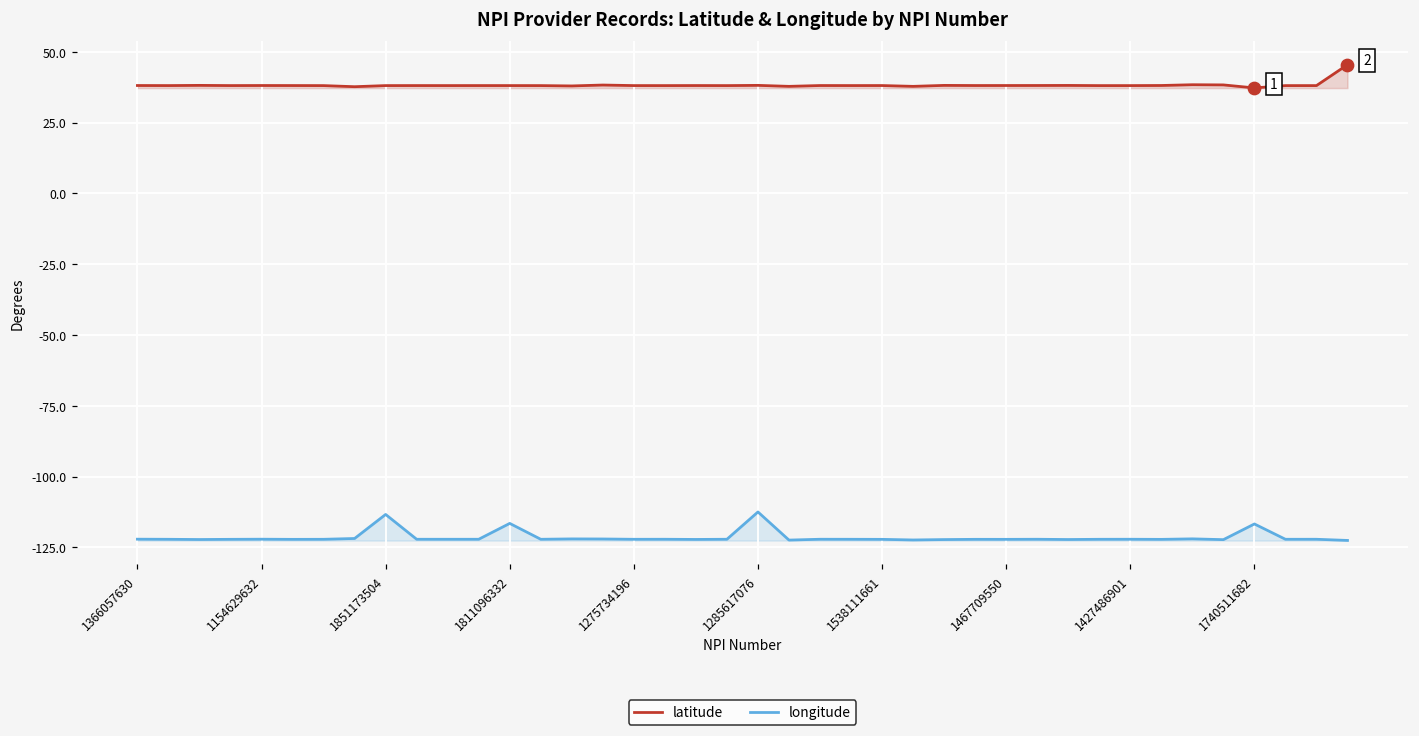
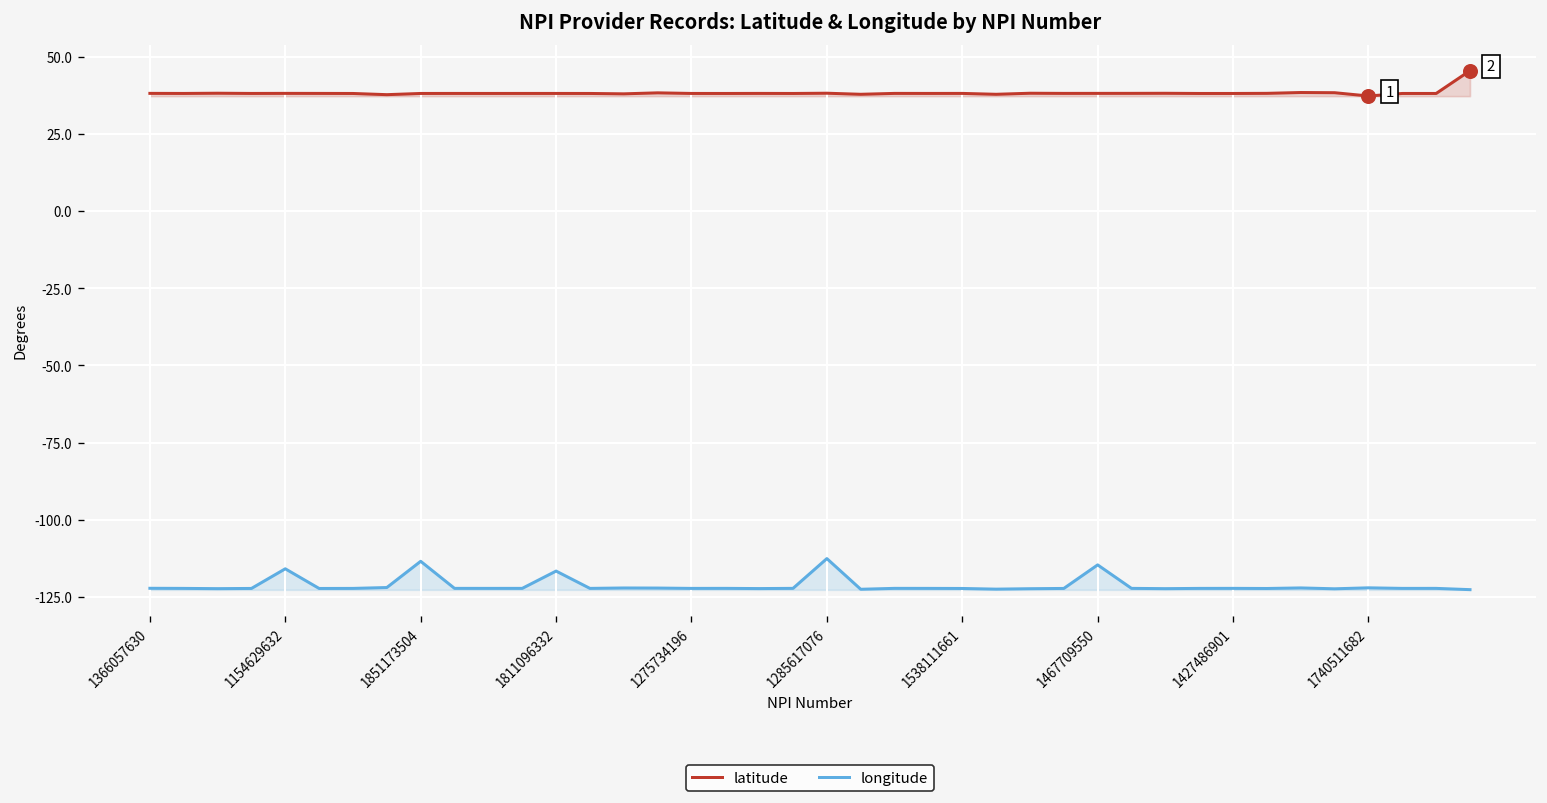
longitude, 1154629632: -122 -> -116
longitude, 1467709550: -122 -> -115
longitude, 1740511682: -117 -> -122
